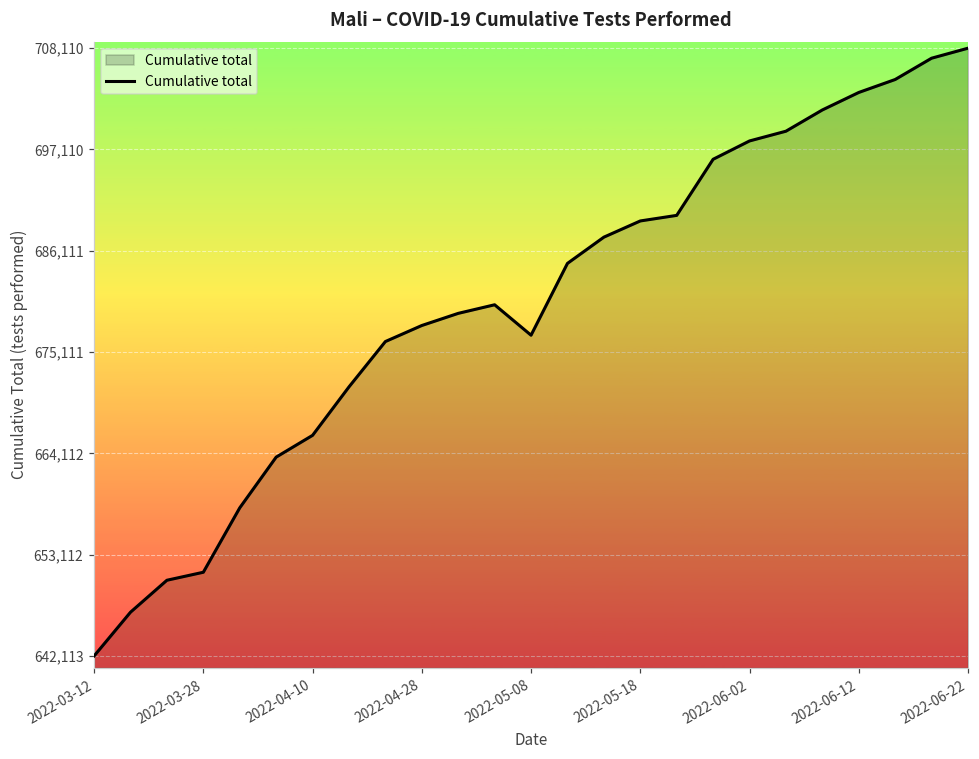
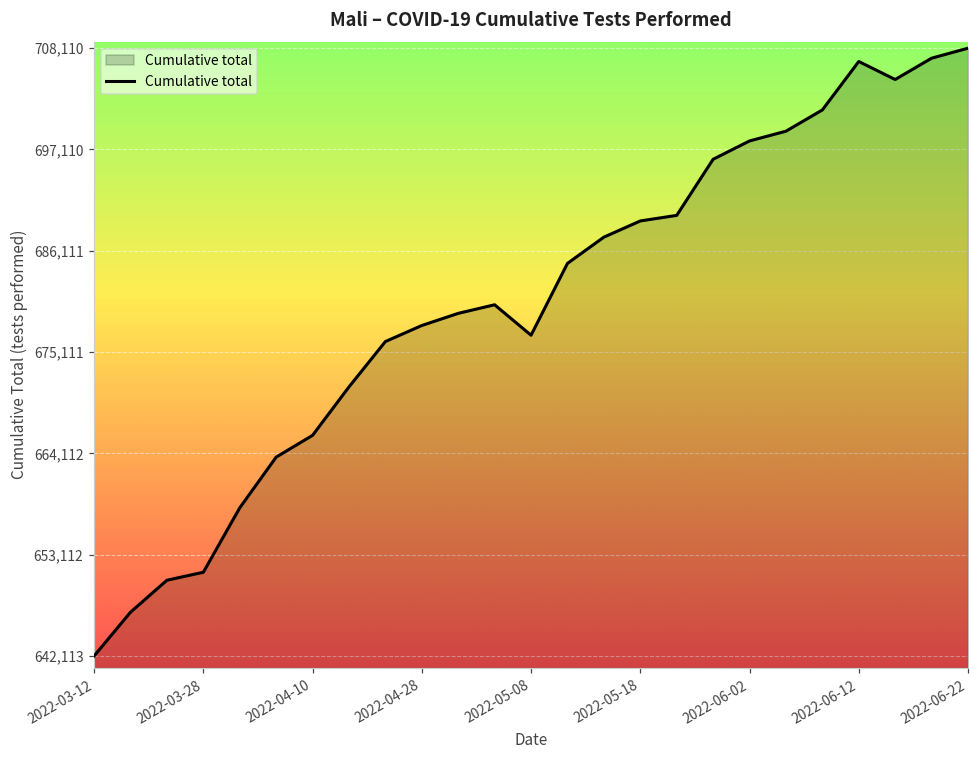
2022-06-12: 703,000 -> 707,000
